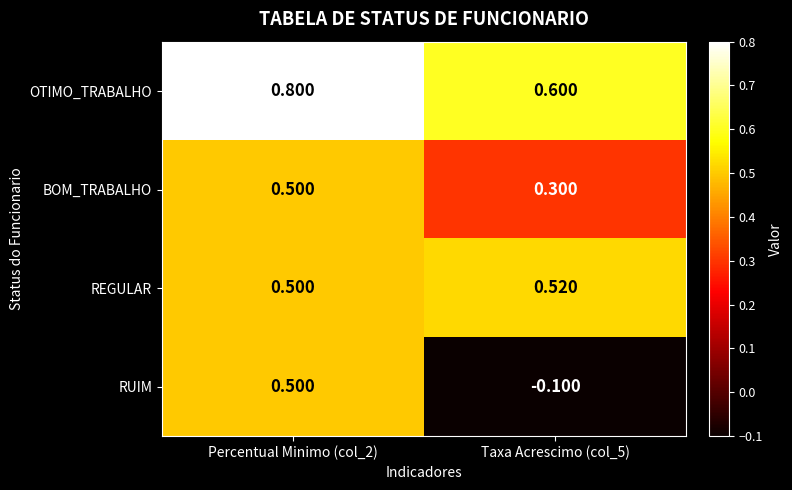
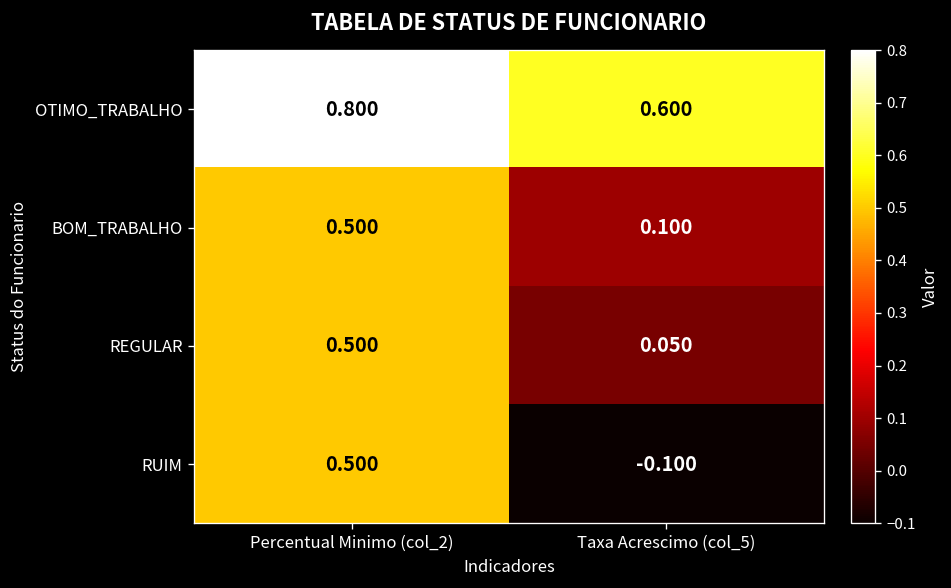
BOM_TRABALHO, Taxa Acrescimo (col_5): 0.300 -> 0.100
REGULAR, Taxa Acrescimo (col_5): 0.520 -> 0.050
